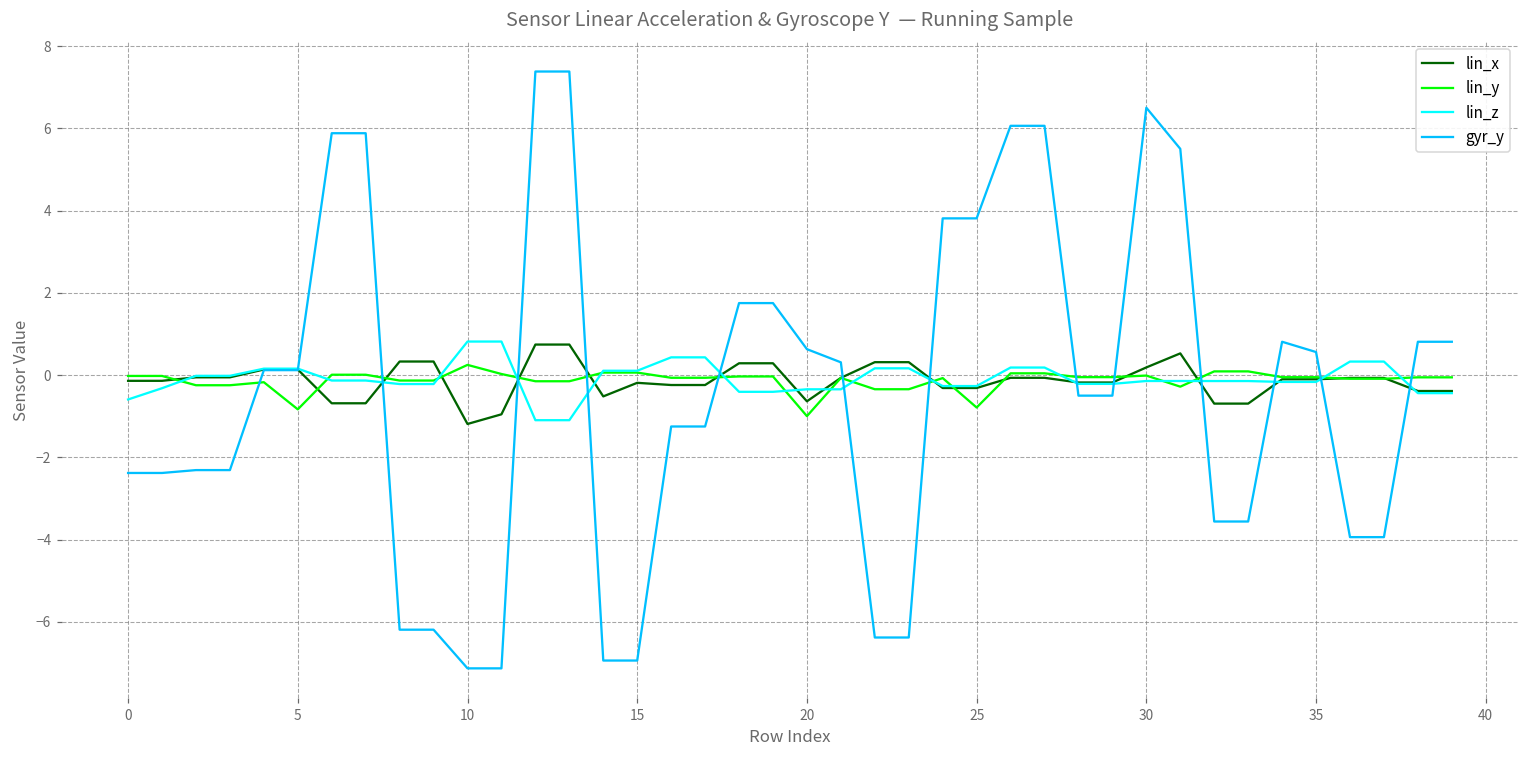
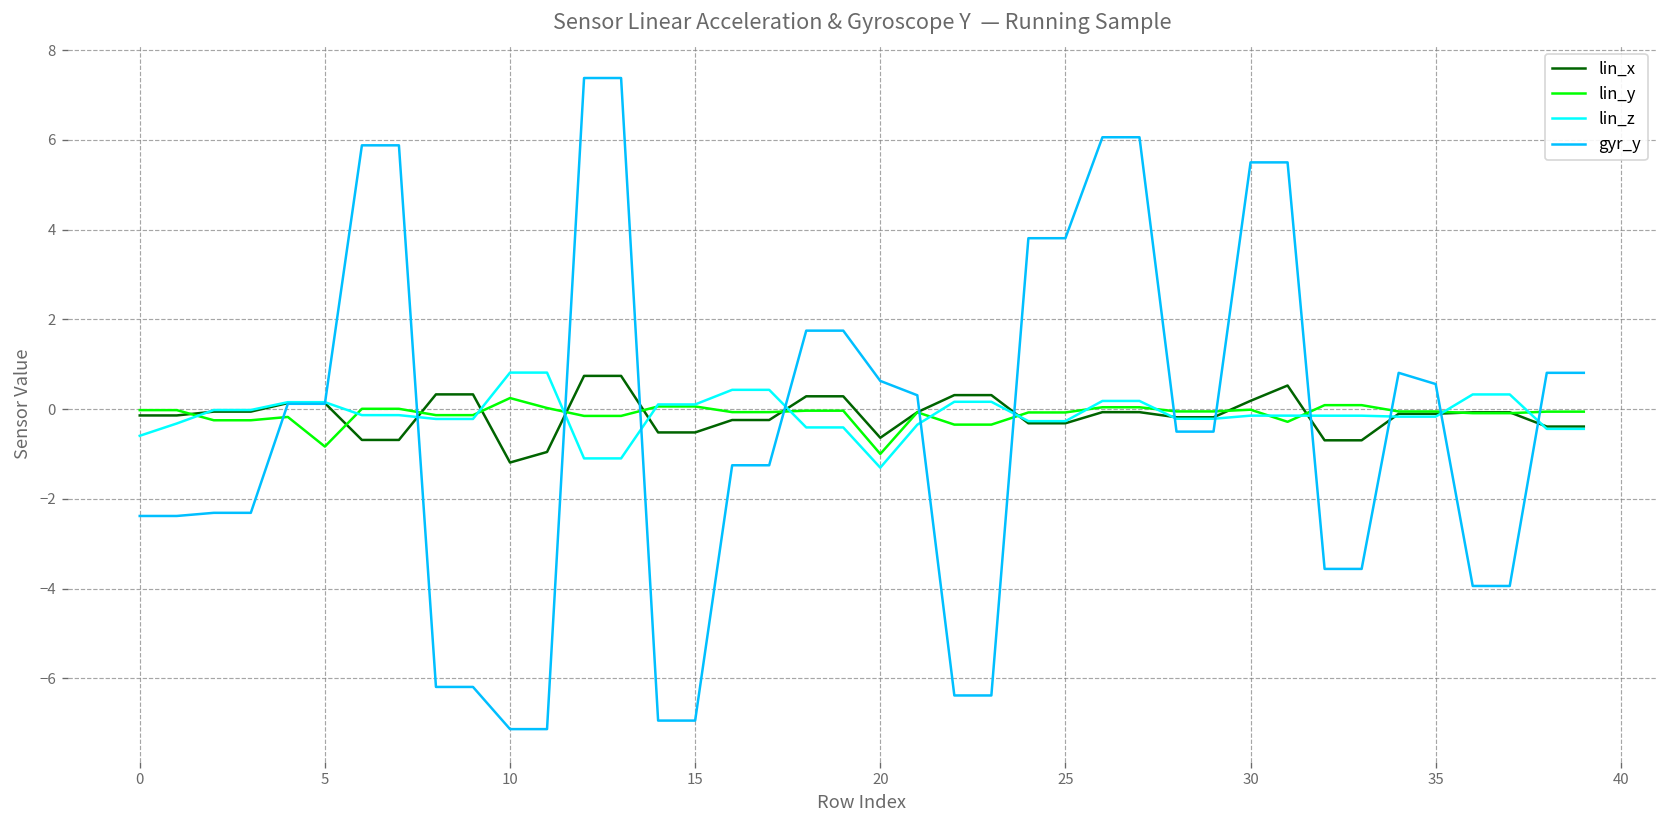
lin_x, 15: -0.2 -> -0.5
lin_z, 20: -0.3 -> -1.3
lin_y, 25: -0.8 -> -0.1
gyr_y, 30: 6.5 -> 5.5
